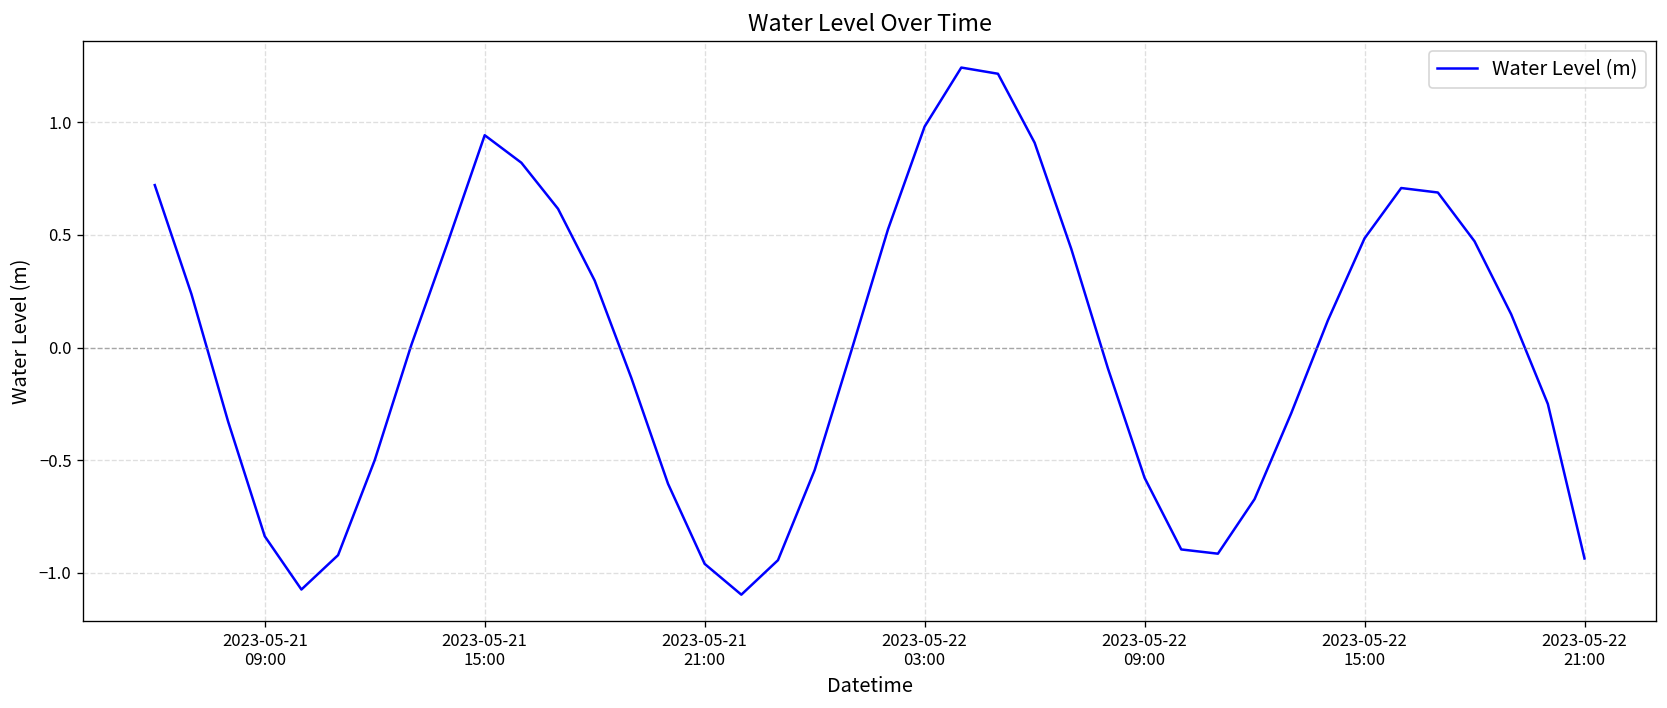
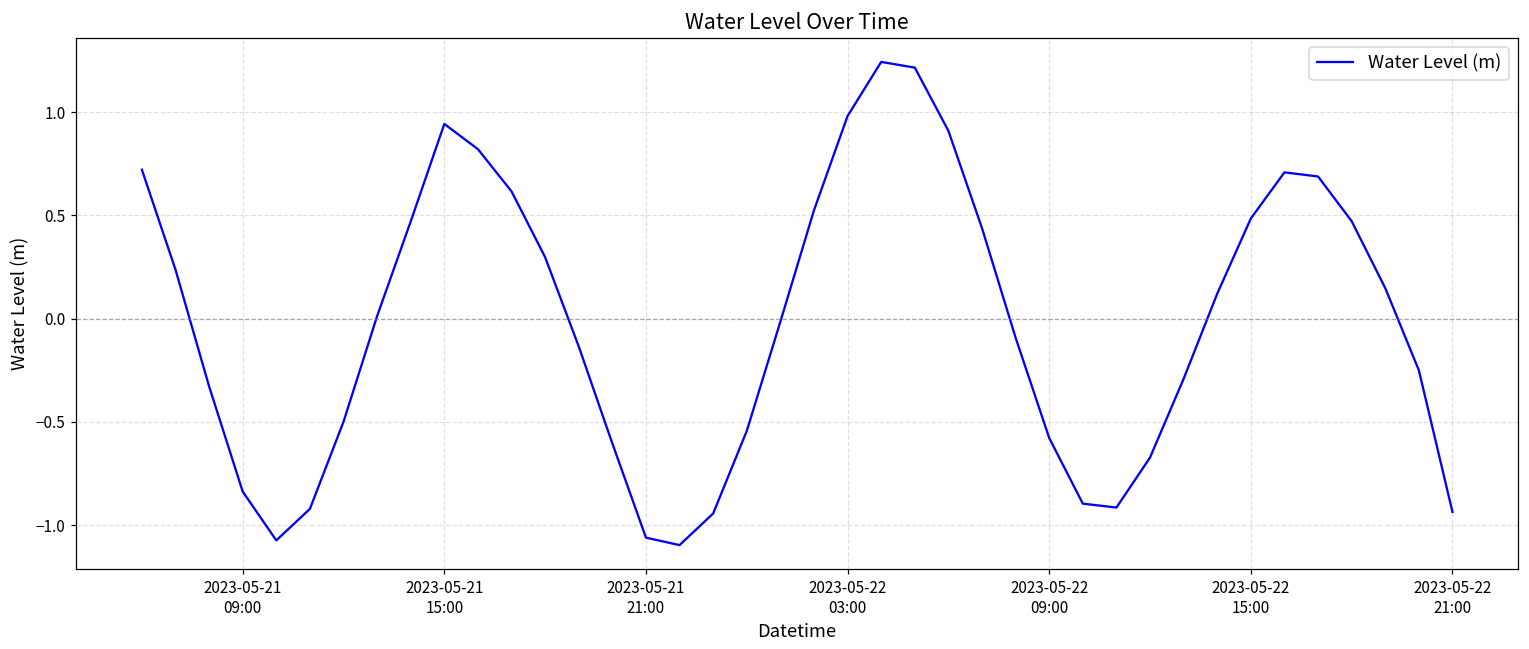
2023-05-21 21:00: -0.96 -> -1.06
